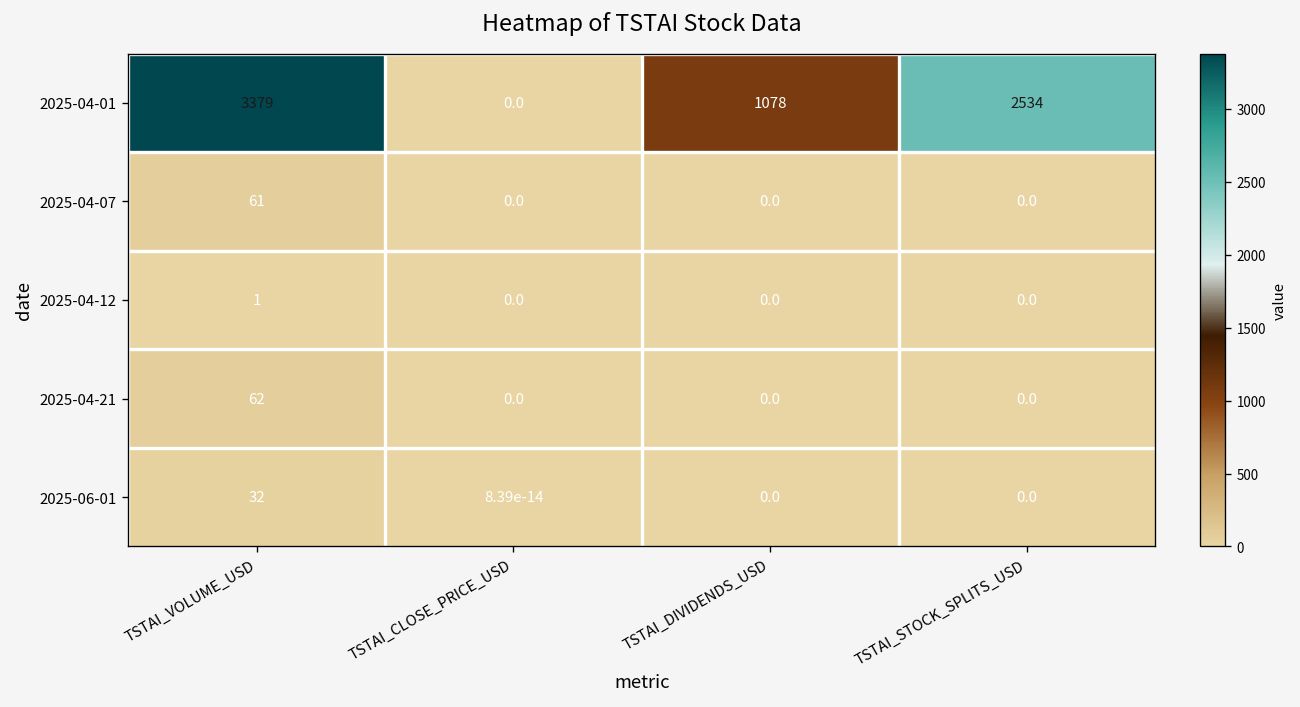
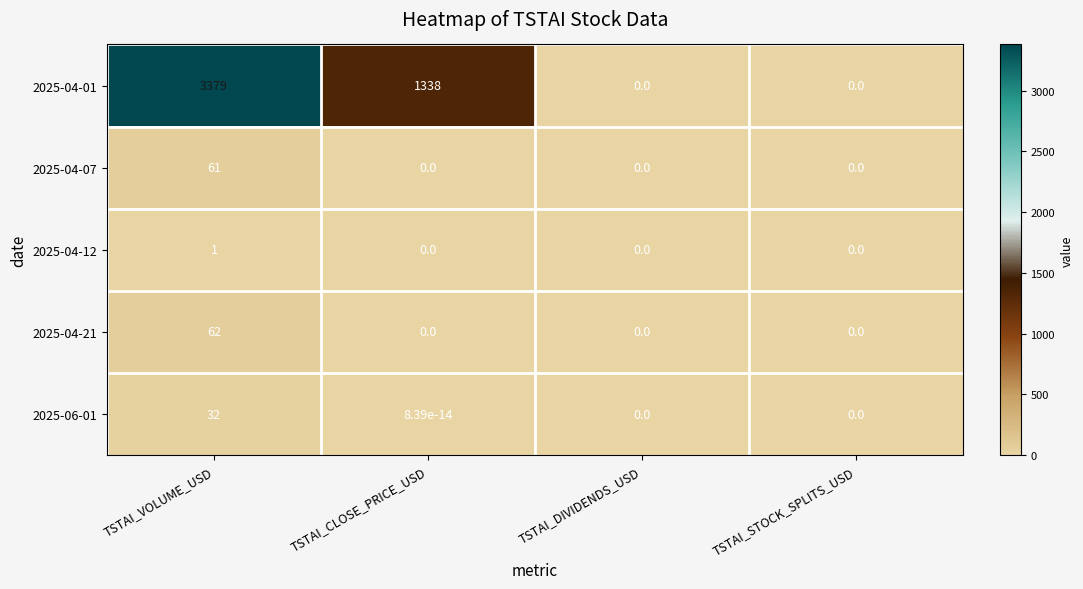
2025-04-01, TSTAI_CLOSE_PRICE_USD: 0.0 -> 1338
2025-04-01, TSTAI_DIVIDENDS_USD: 1078 -> 0.0
2025-04-01, TSTAI_STOCK_SPLITS_USD: 2534 -> 0.0
